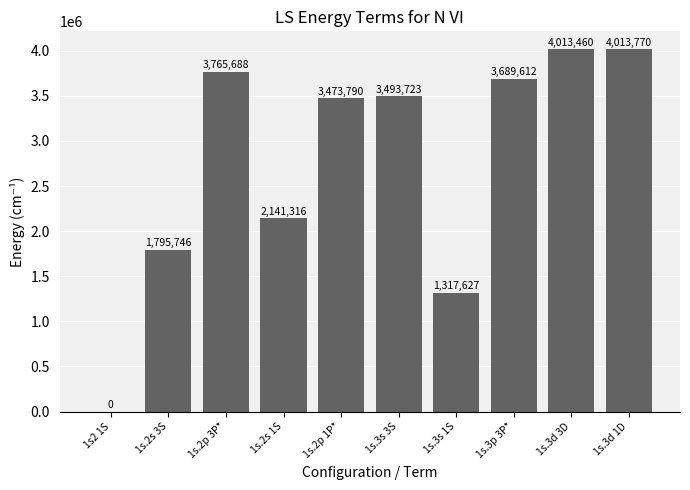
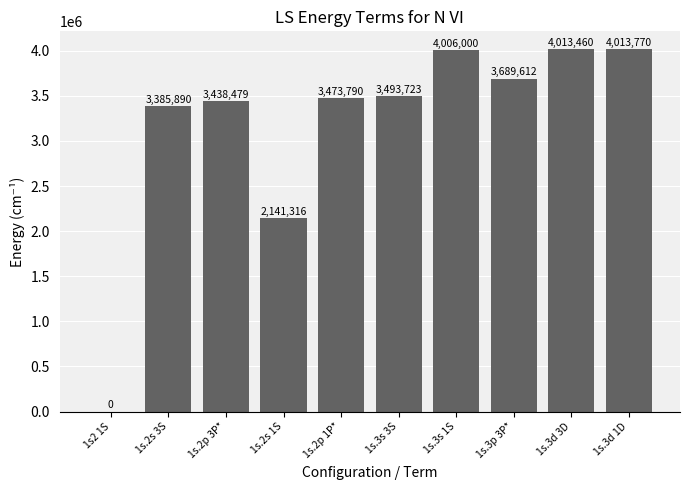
1s.2s 3S: 1,795,746 -> 3,385,890
1s.2p 3P*: 3,765,688 -> 3,438,479
1s.3s 1S: 1,317,627 -> 4,006,000
